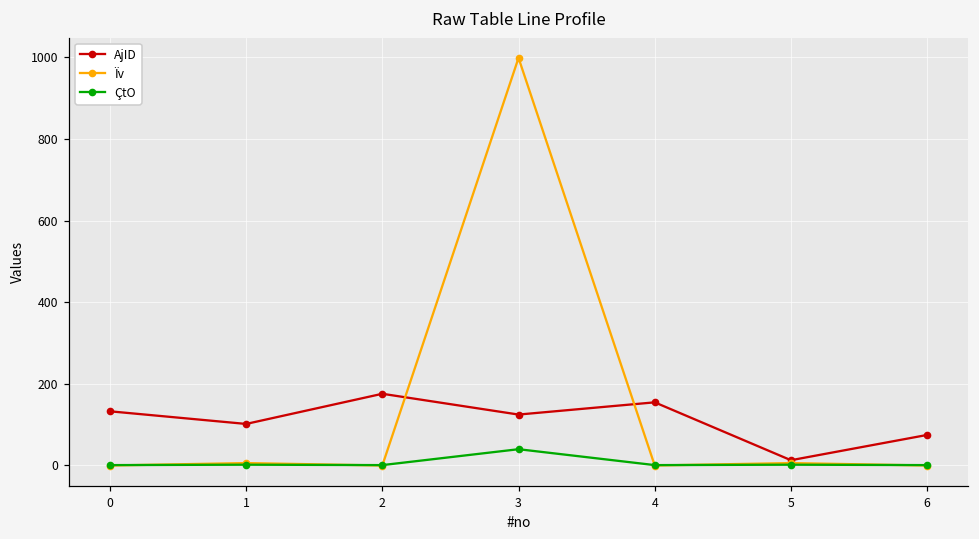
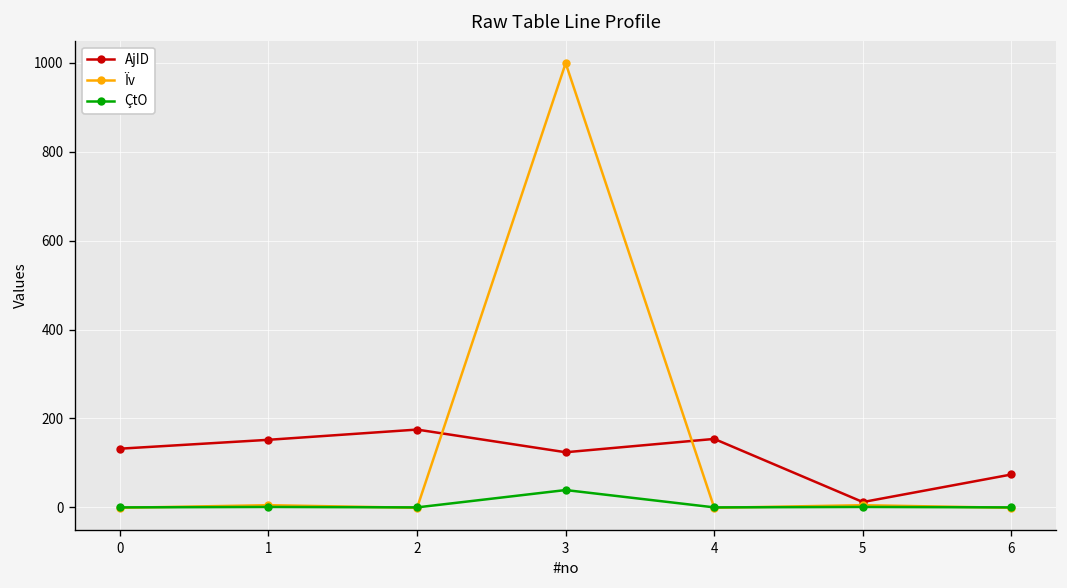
AjID, 1: 100 -> 150
